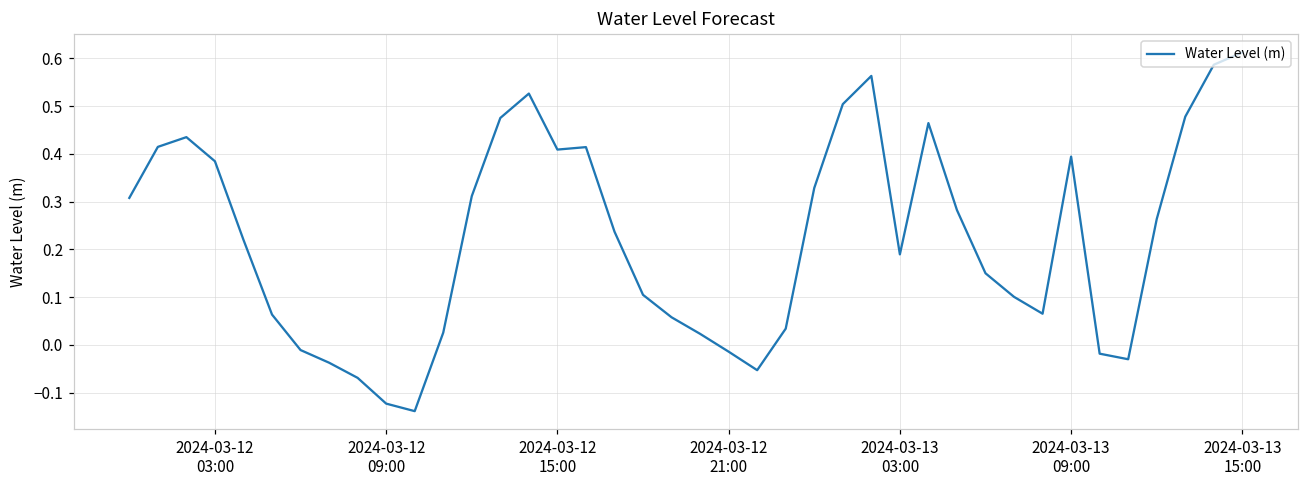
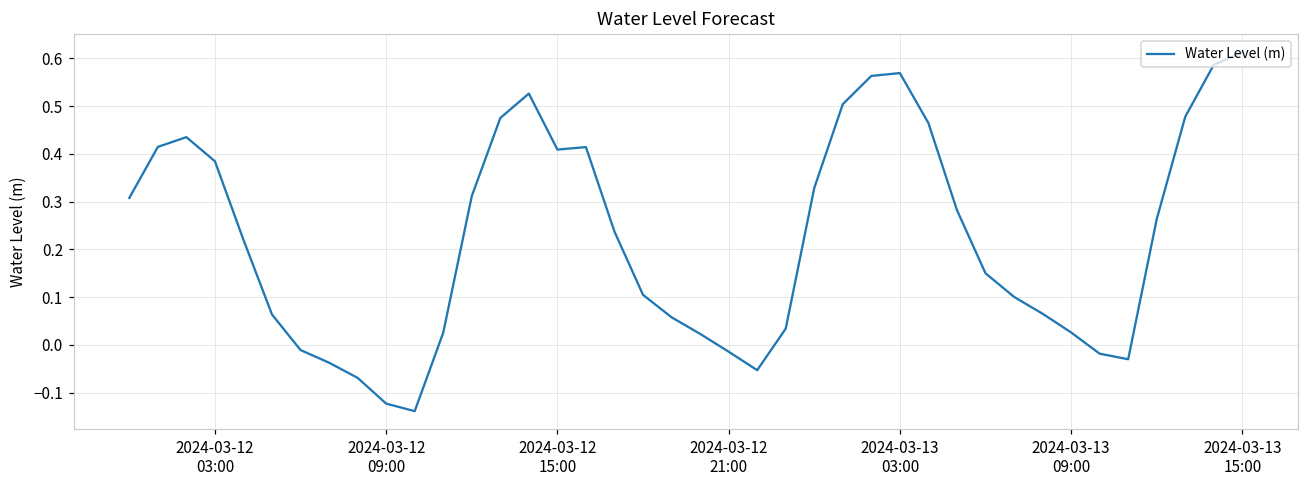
2024-03-13 03:00: 0.19 -> 0.57
2024-03-13 09:00: 0.39 -> 0.03
